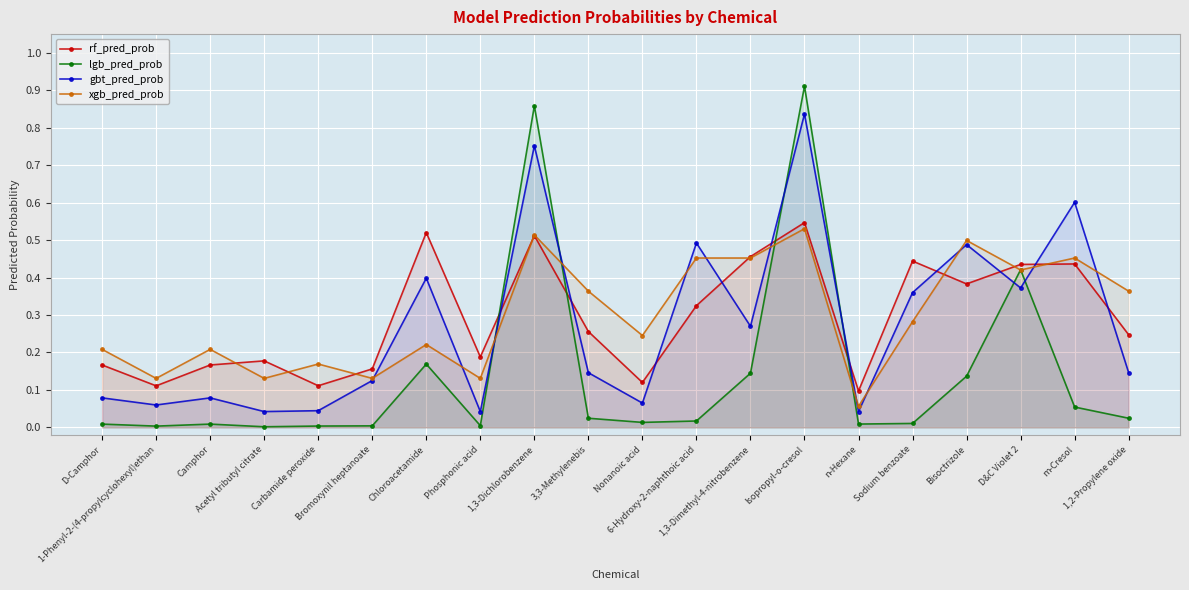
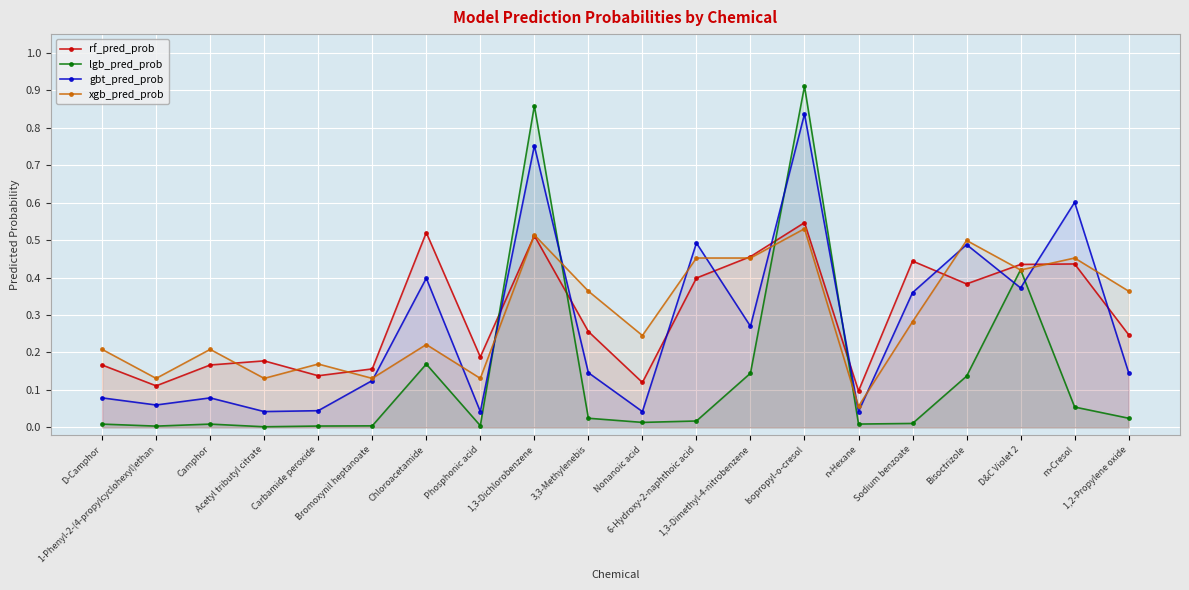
rf_pred_prob, Carbamide peroxide: 0.11 -> 0.14
gbt_pred_prob, Nonanoic acid: 0.06 -> 0.04
rf_pred_prob, 6-Hydroxy-2-naphthoic acid: 0.32 -> 0.40
